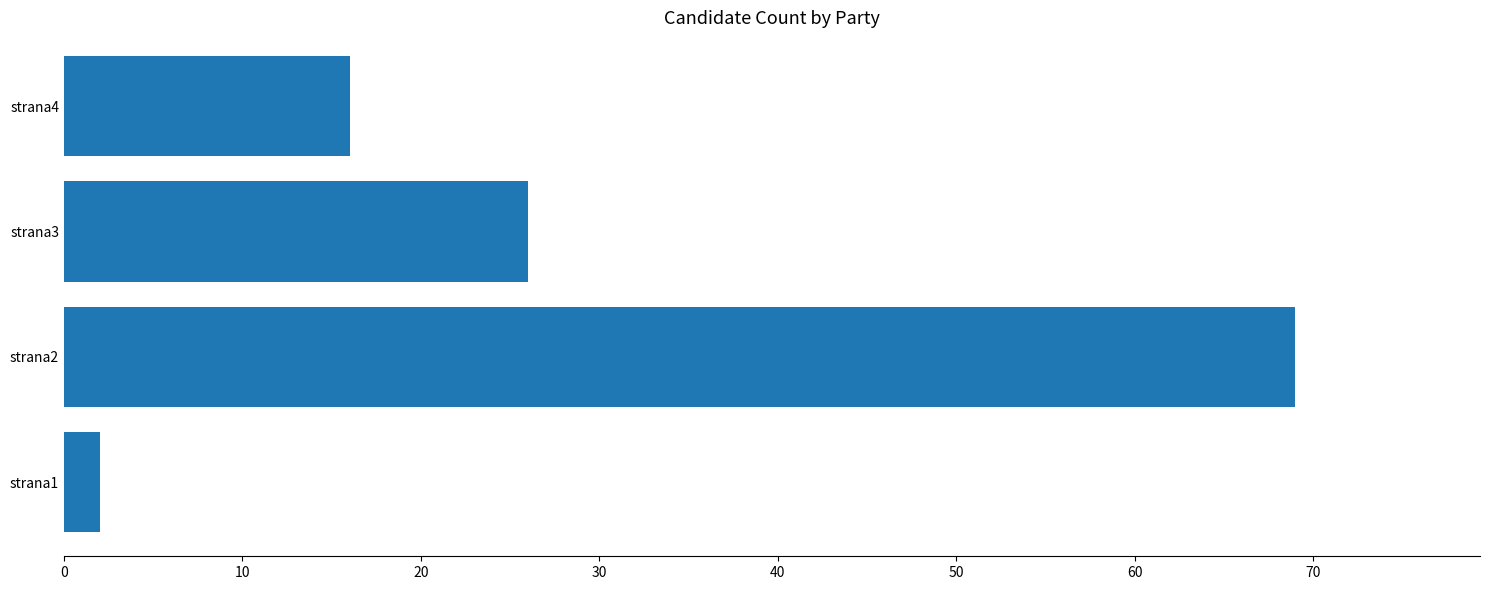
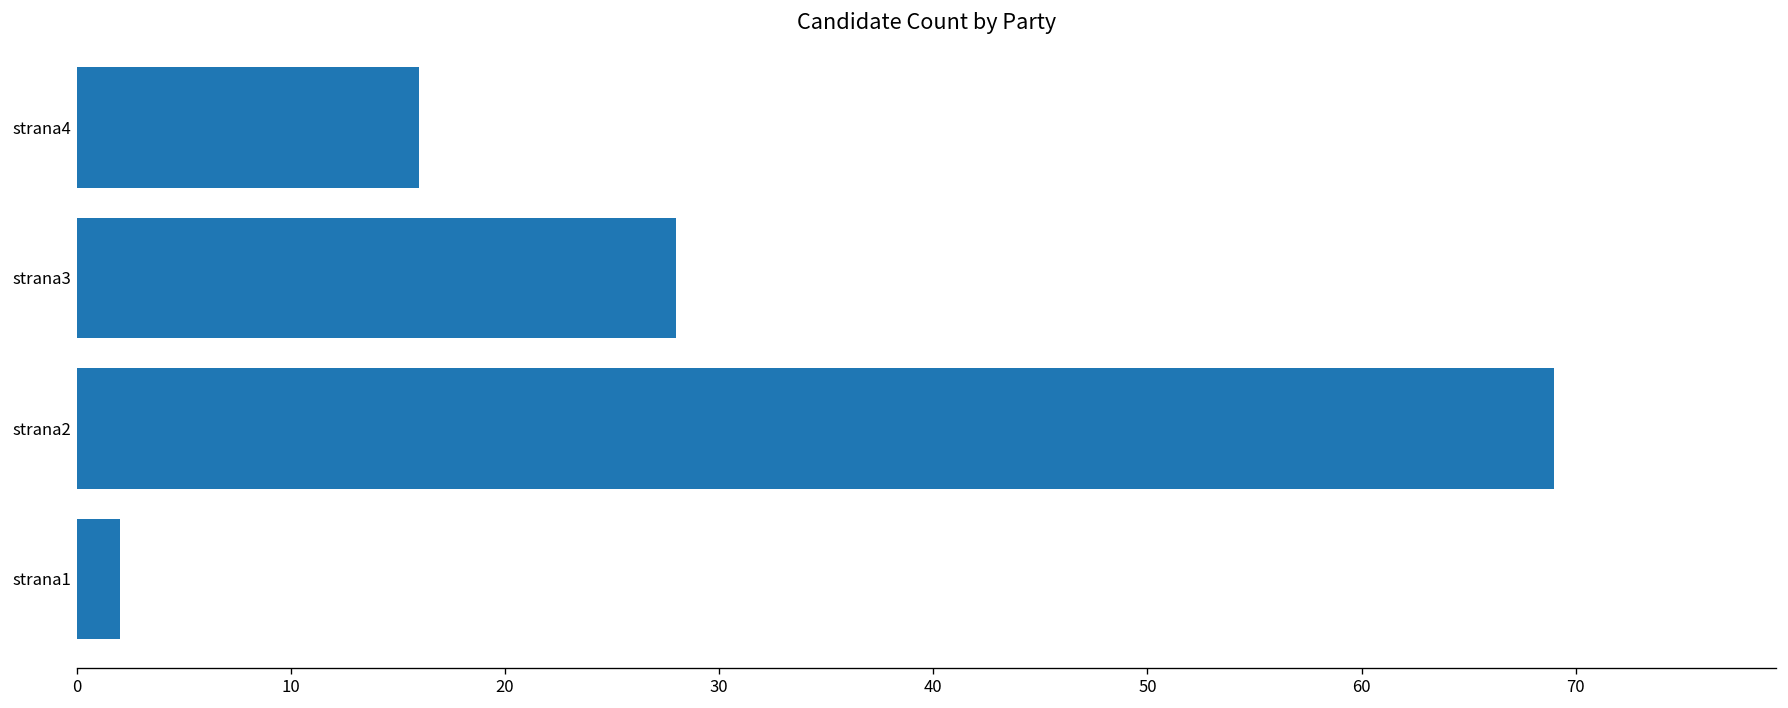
strana3: 26 -> 28
